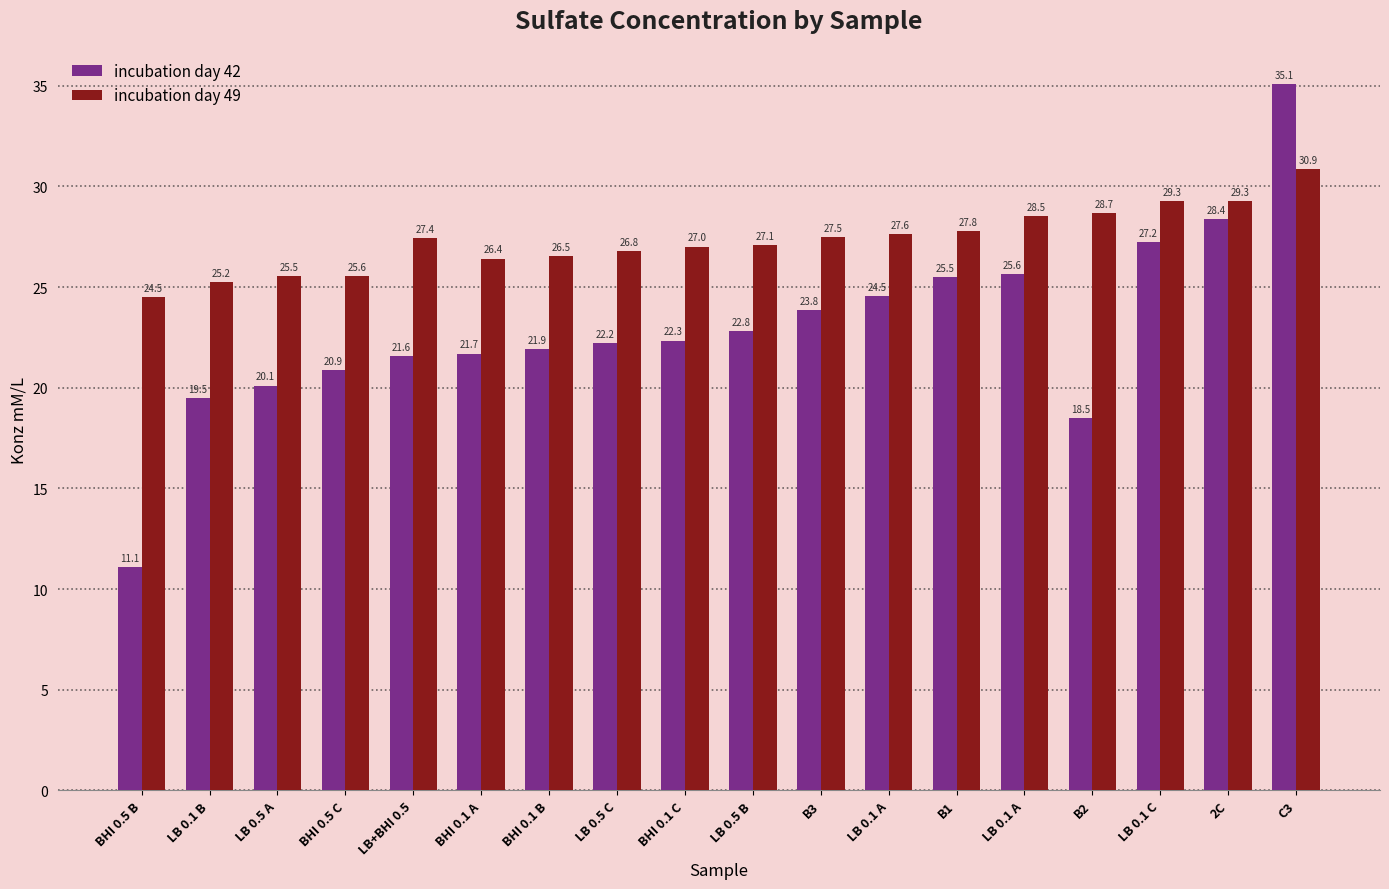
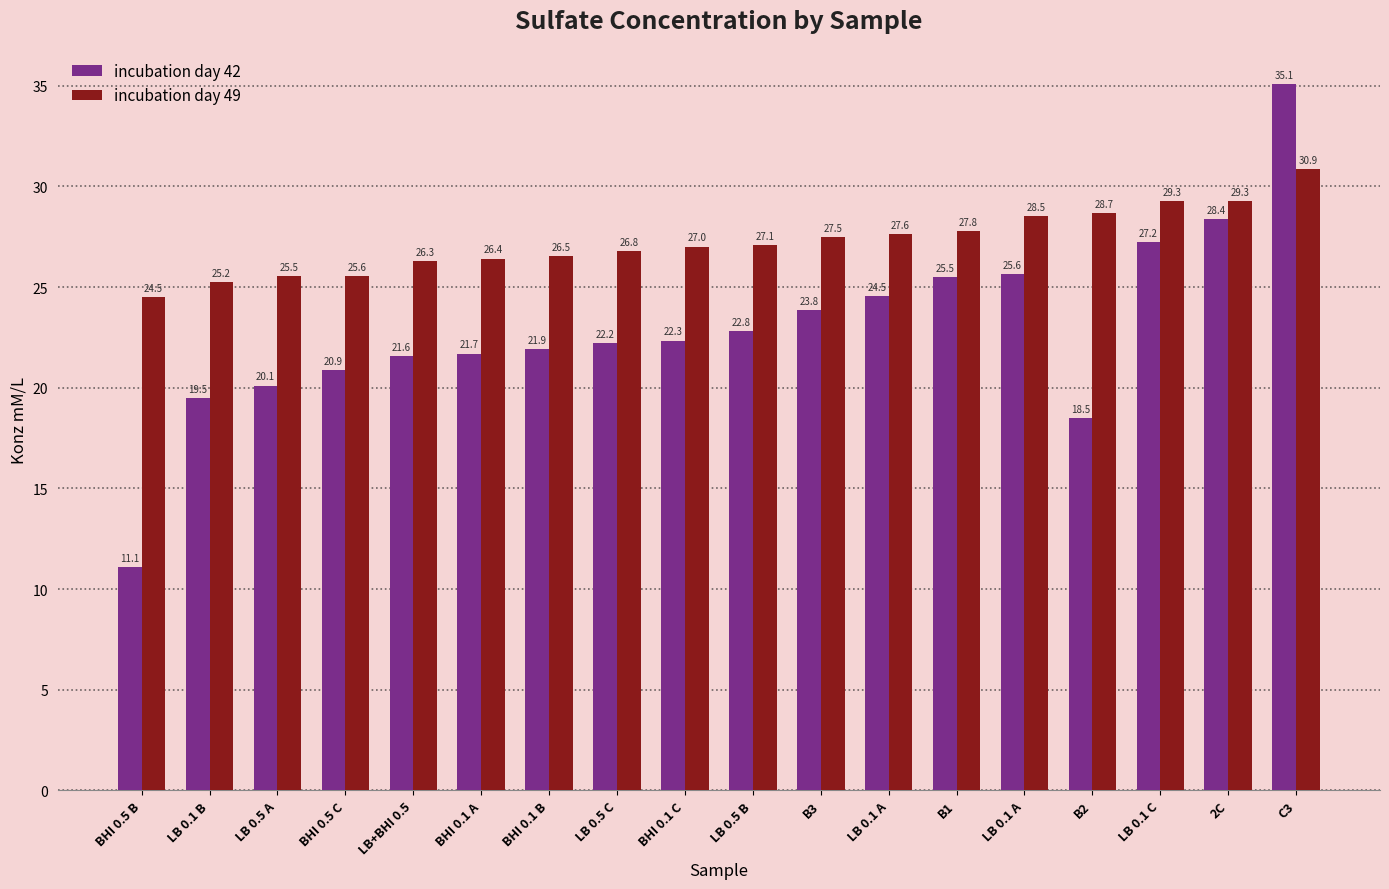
incubation day 49, LB+BHI 0.5: 27.4 -> 26.3
